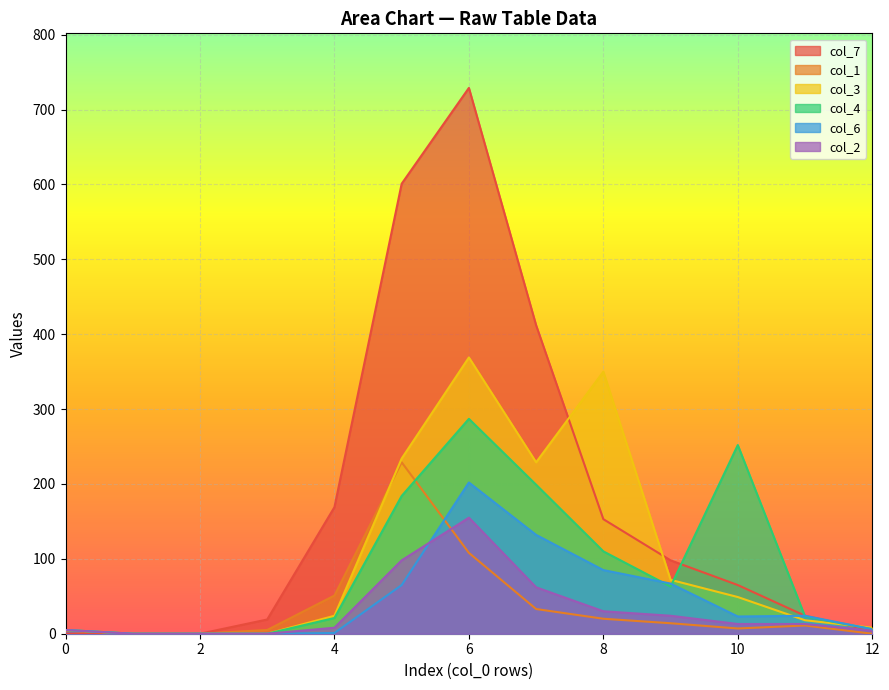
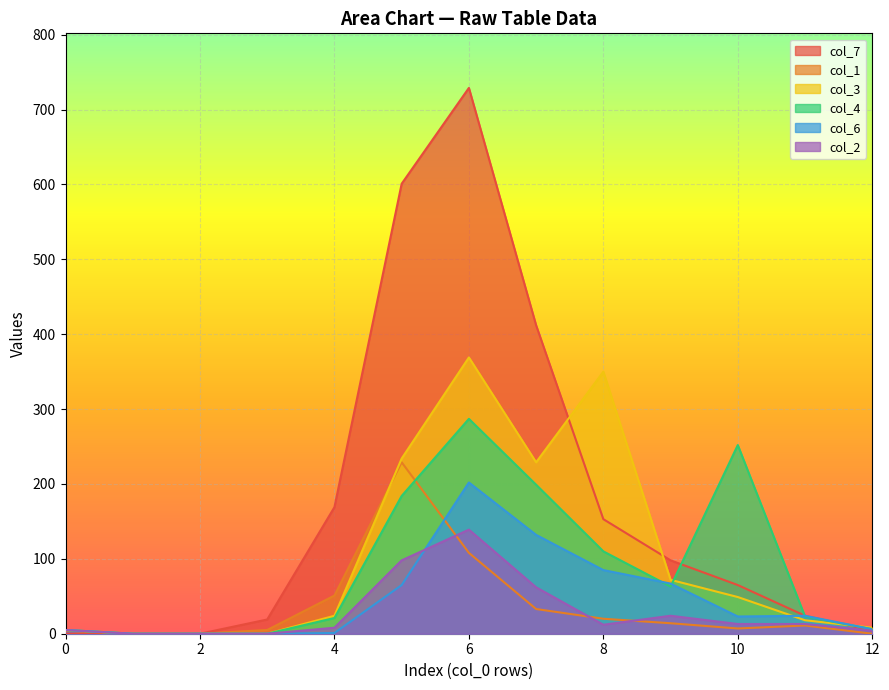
col_2, 6: 160 -> 140
col_2, 8: 30 -> 10
